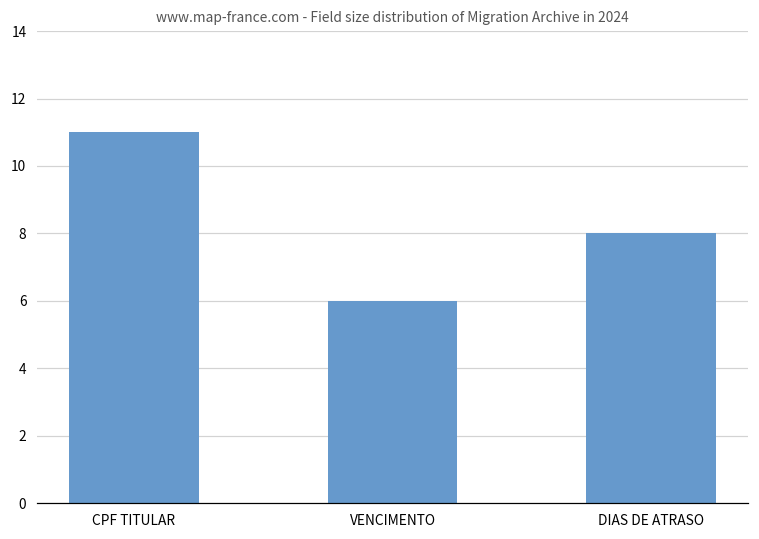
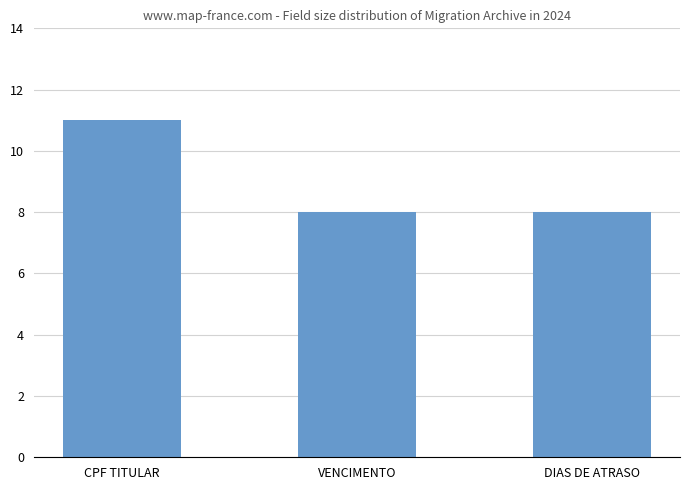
VENCIMENTO: 6 -> 8
